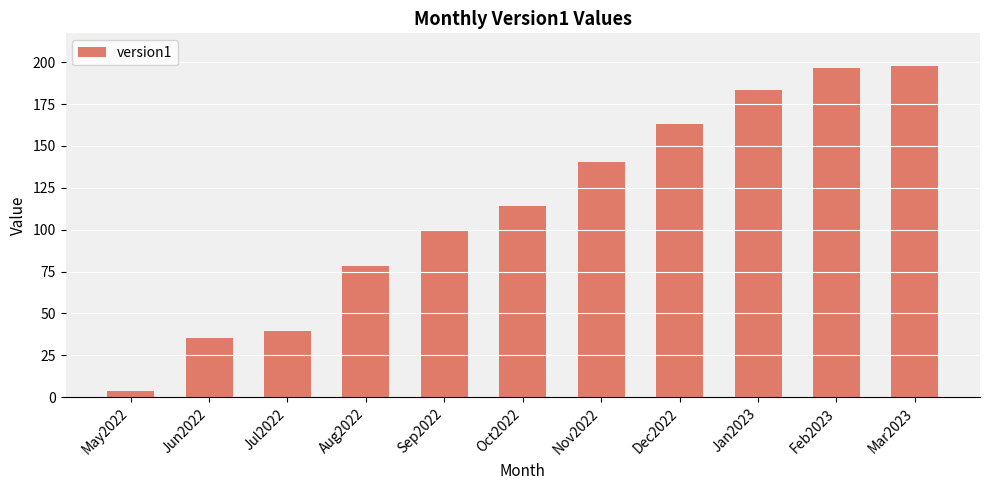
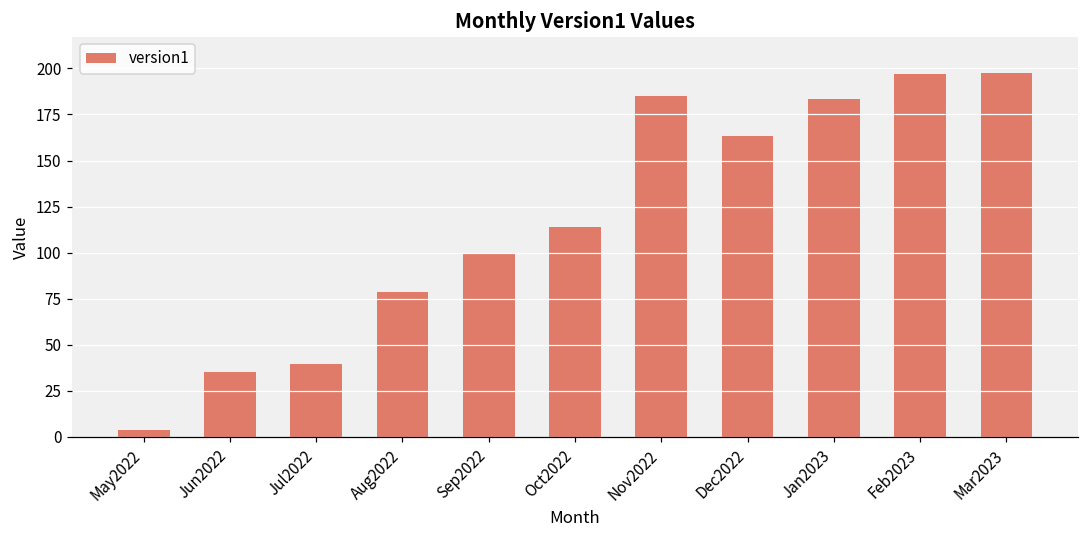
Nov2022: 140 -> 185
